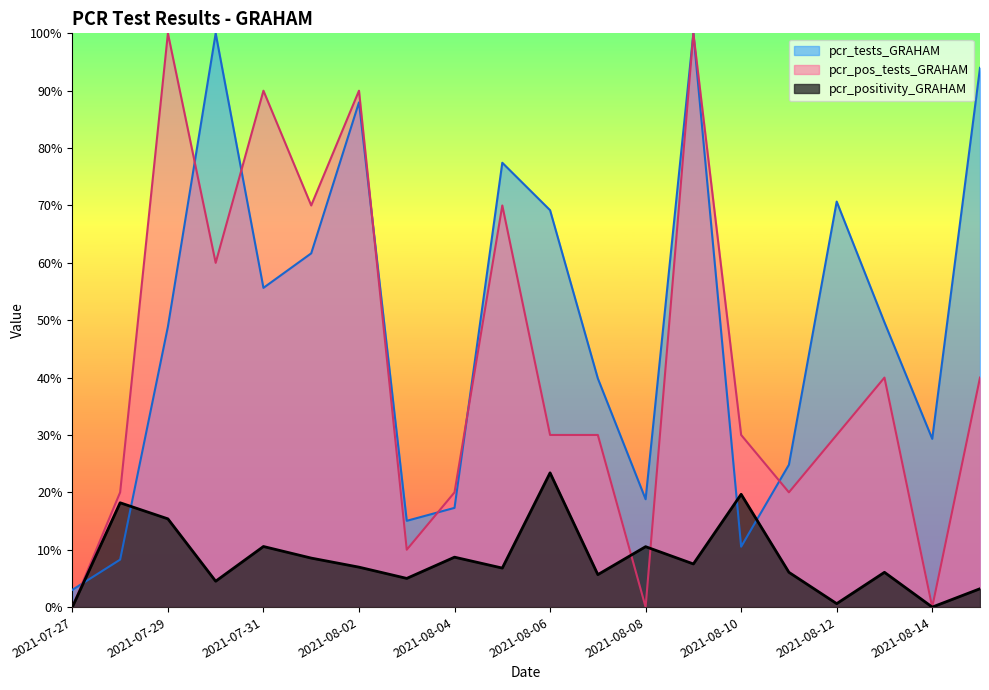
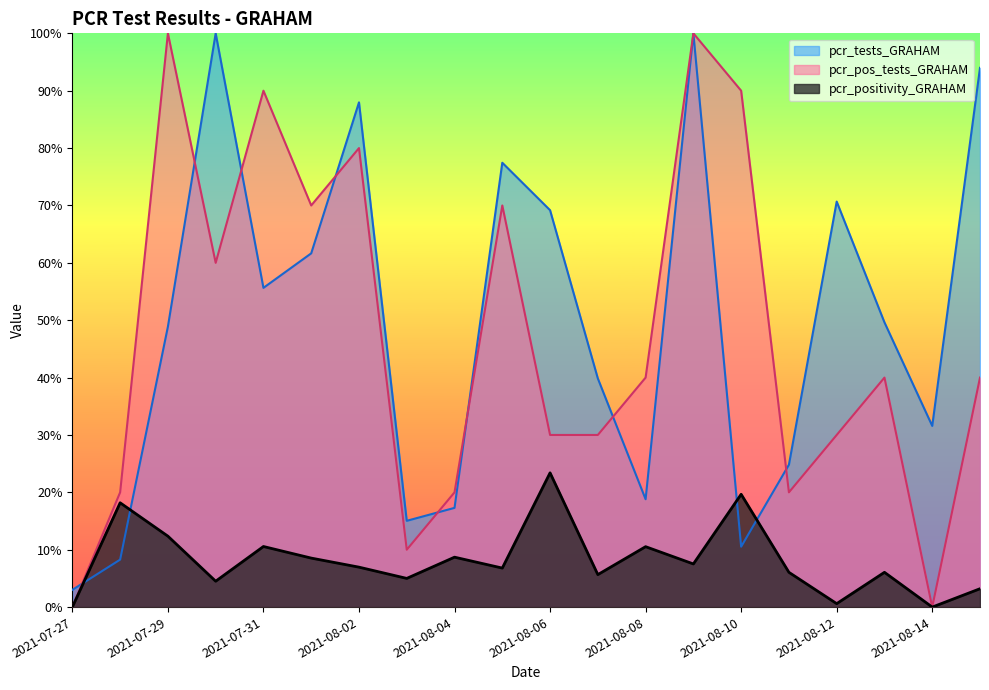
pcr_positivity_GRAHAM, 2021-07-29: 15% -> 12%
pcr_pos_tests_GRAHAM, 2021-08-02: 90% -> 80%
pcr_pos_tests_GRAHAM, 2021-08-08: 0% -> 40%
pcr_pos_tests_GRAHAM, 2021-08-10: 30% -> 90%
pcr_tests_GRAHAM, 2021-08-14: 29% -> 32%
